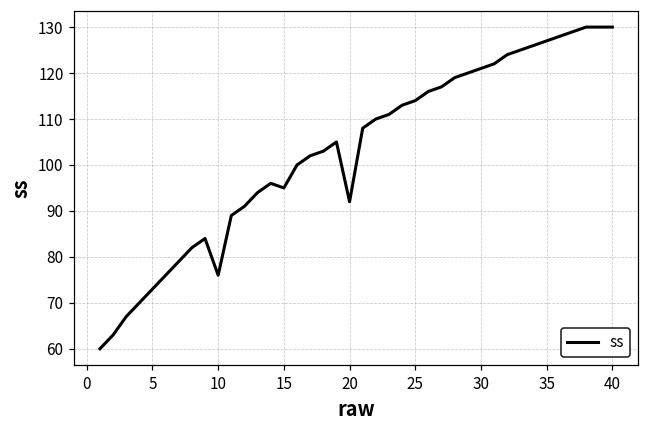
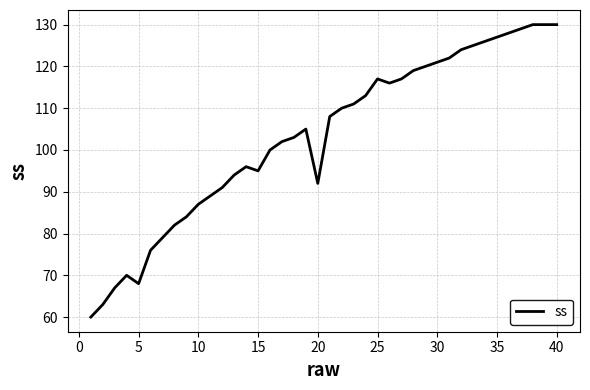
5: 73 -> 68
10: 76 -> 87
25: 114 -> 117
